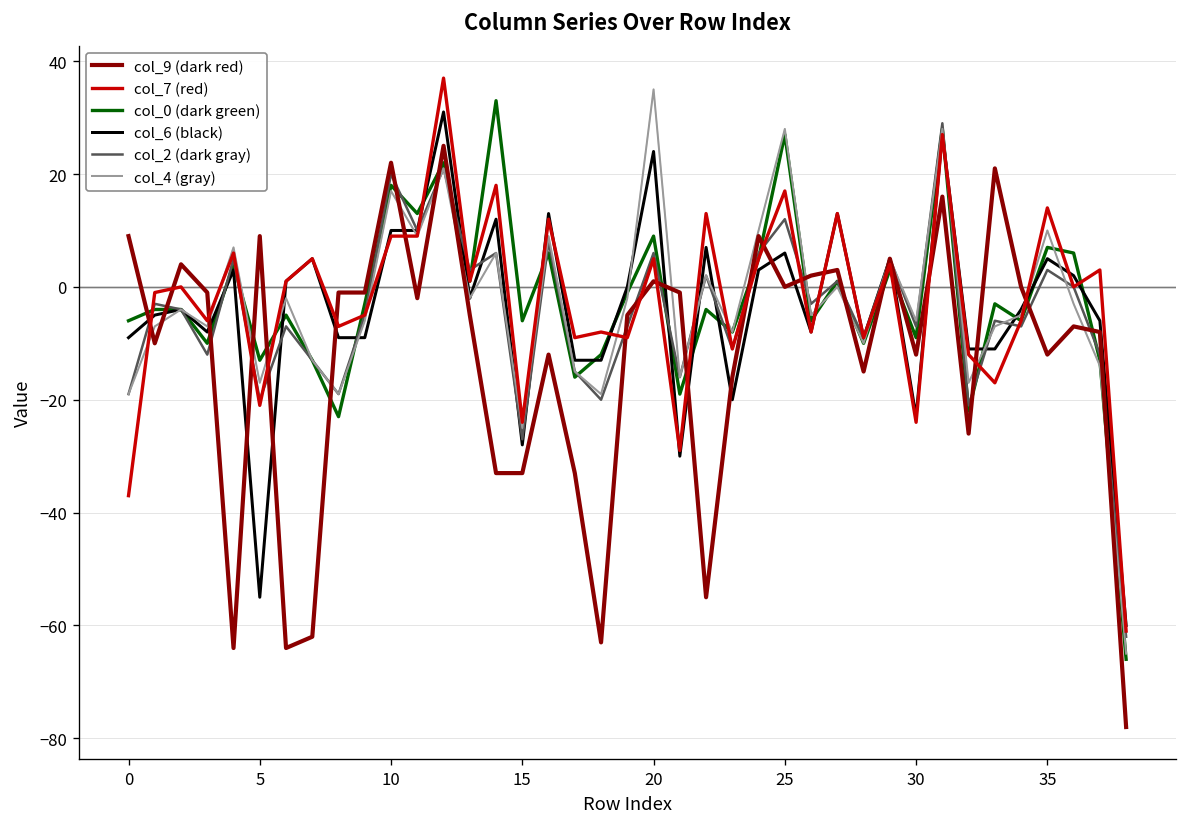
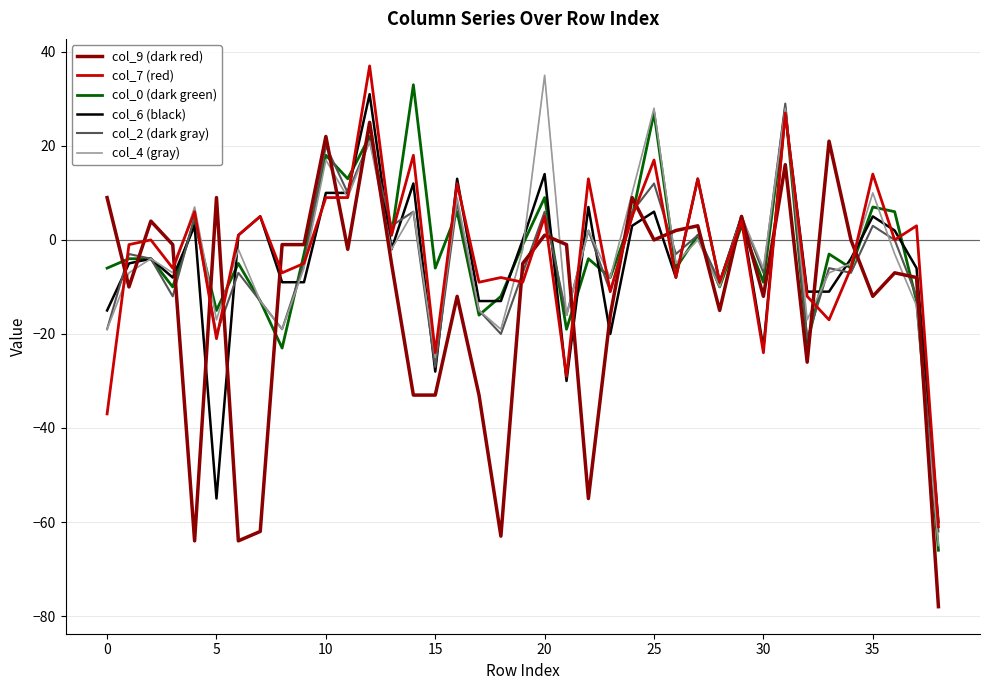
col_6 (black), 0: -9 -> -15
col_0 (dark green), 5: -13 -> -15
col_6 (black), 20: 24 -> 14
